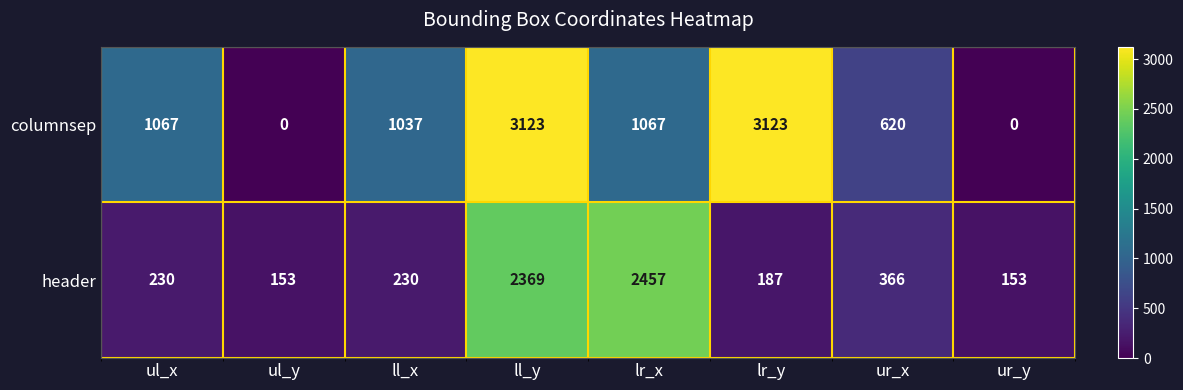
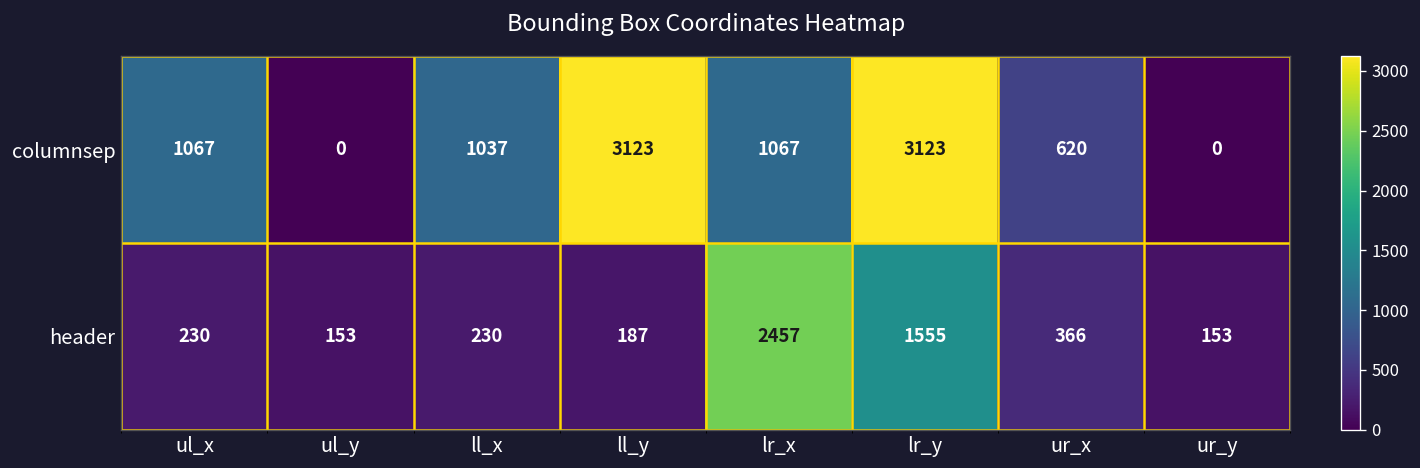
header, ll_y: 2369 -> 187
header, lr_y: 187 -> 1555
